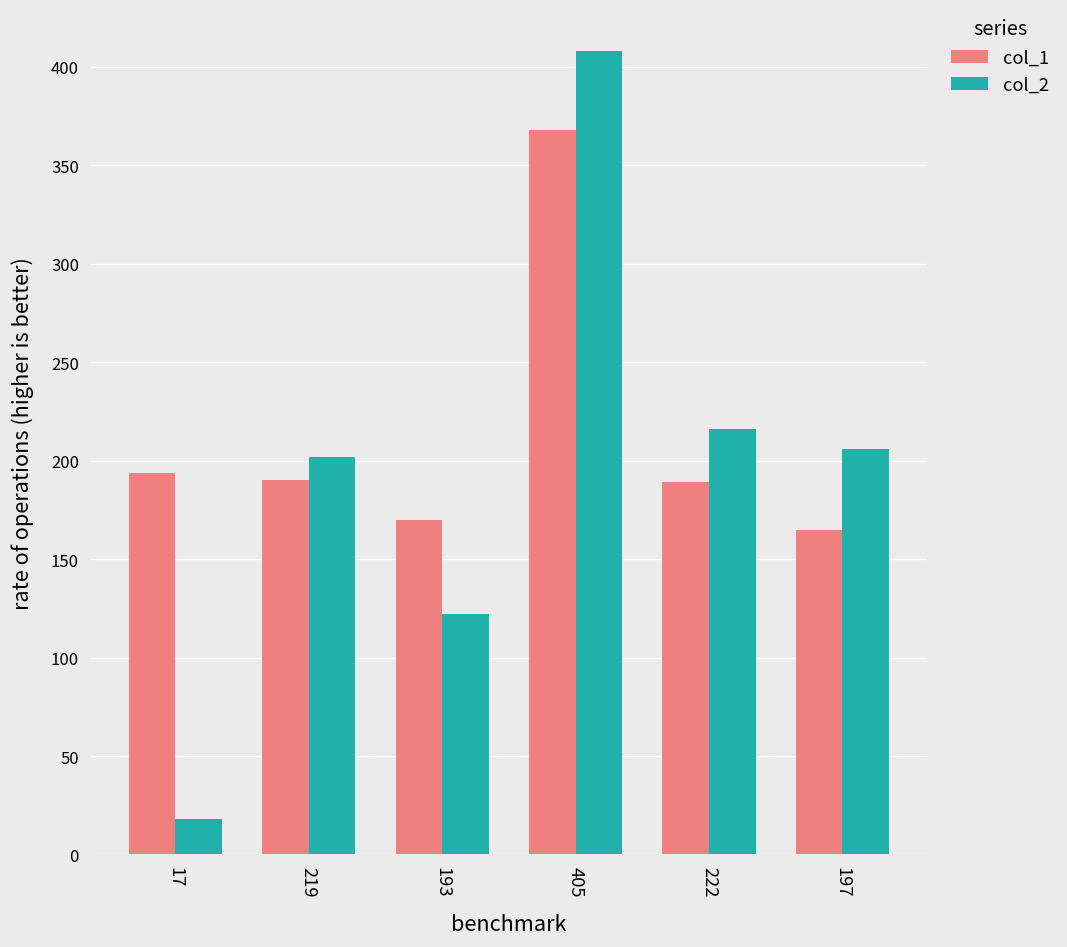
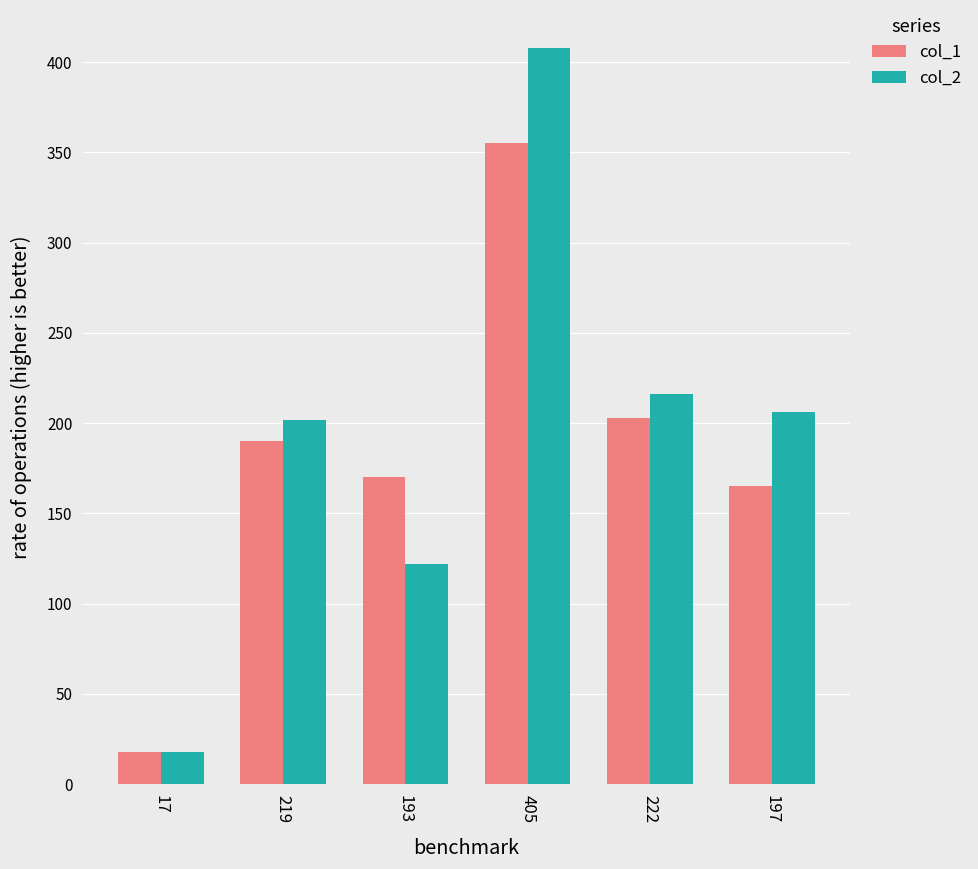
col_1, 17: 194 -> 18
col_1, 405: 368 -> 355
col_1, 222: 189 -> 203
